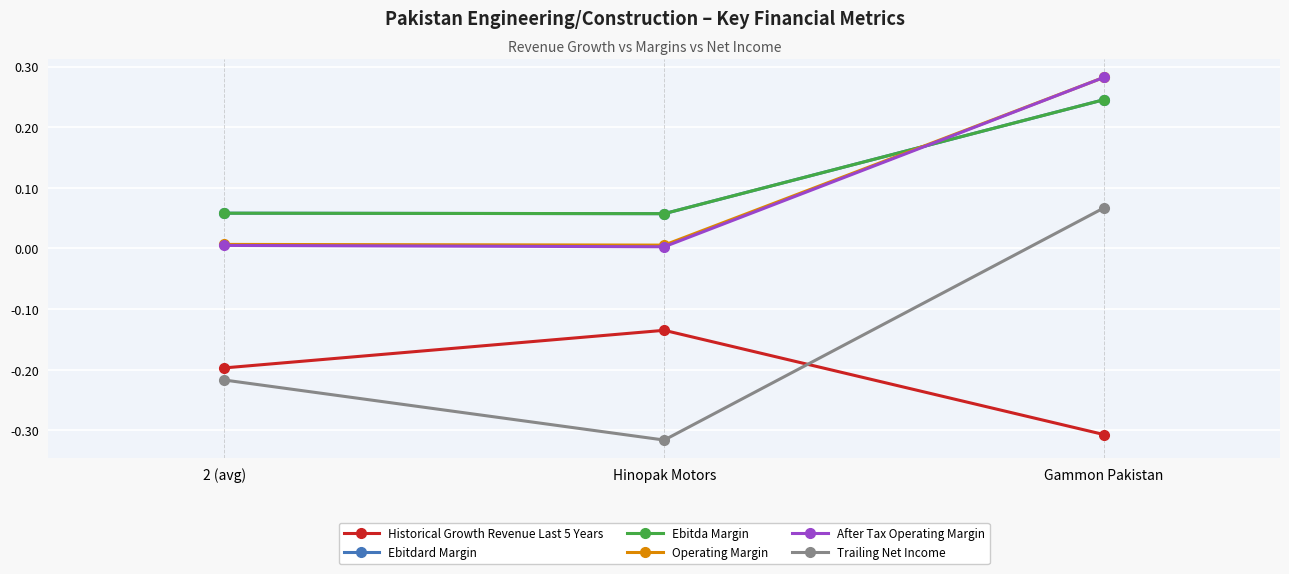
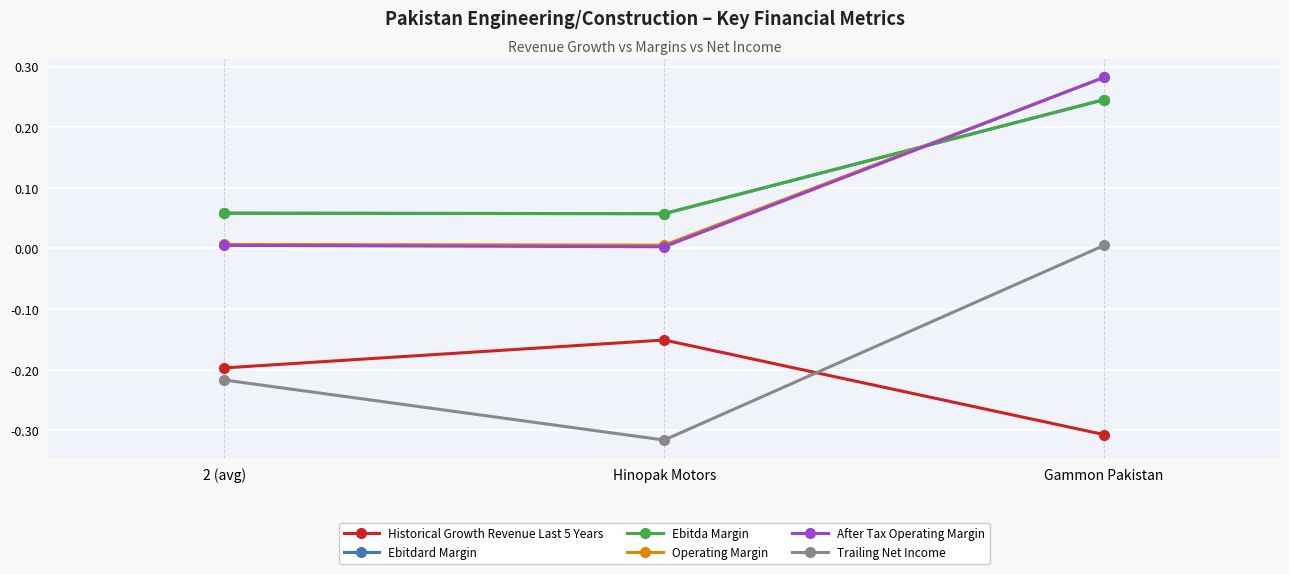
Historical Growth Revenue Last 5 Years, Hinopak Motors: -0.14 -> -0.15
Trailing Net Income, Gammon Pakistan: 0.07 -> 0.01
